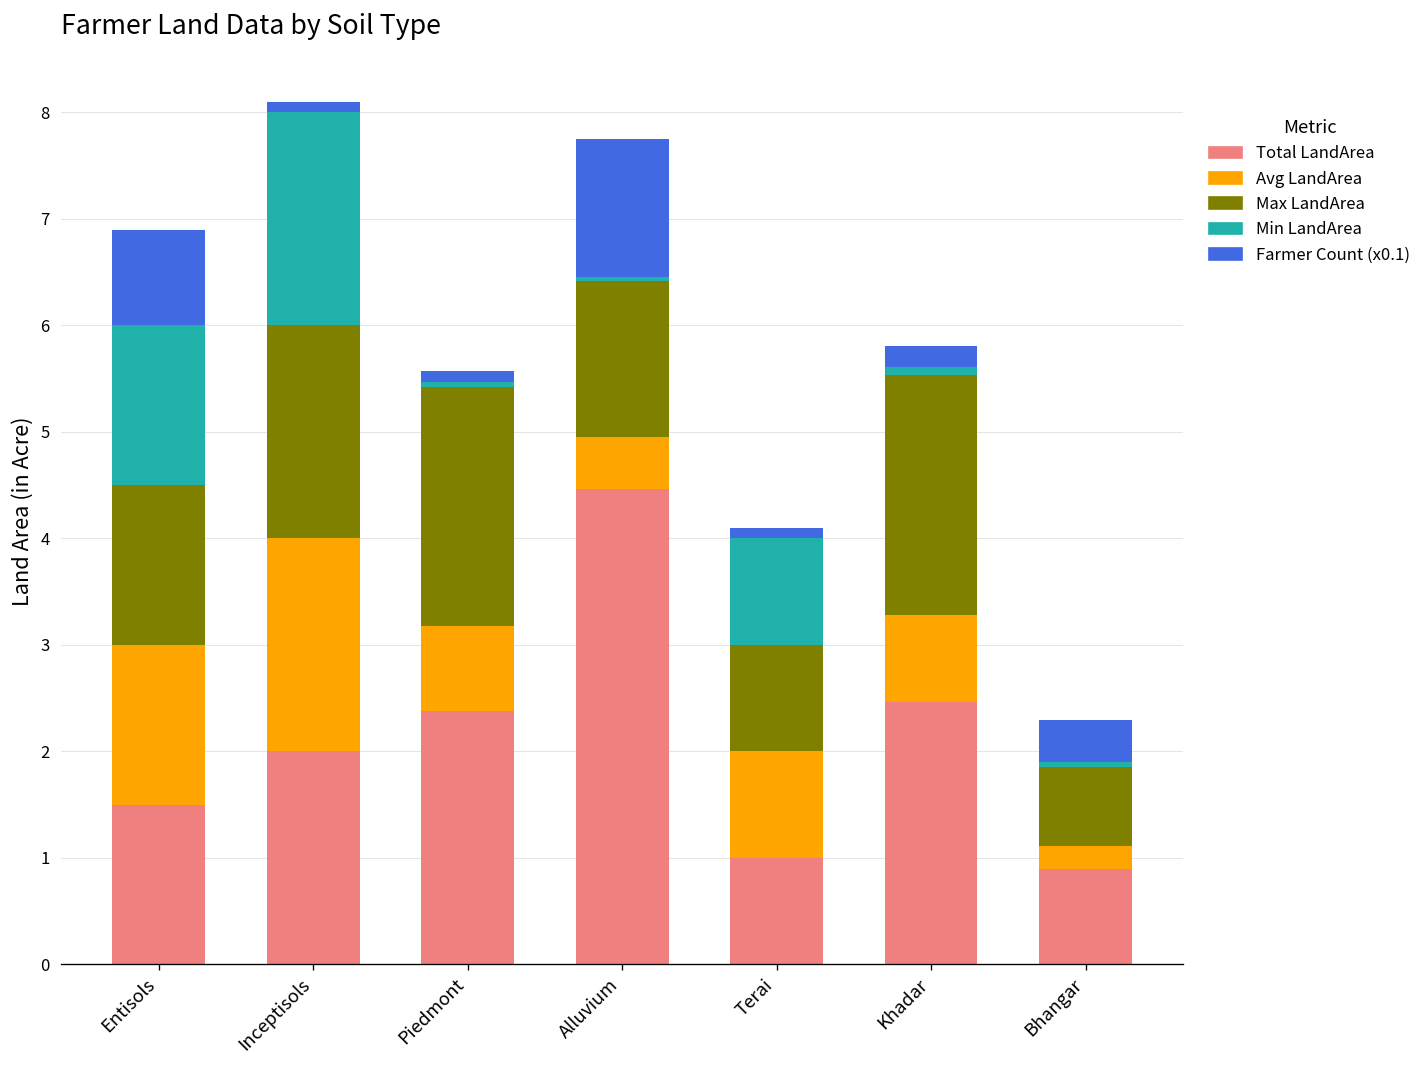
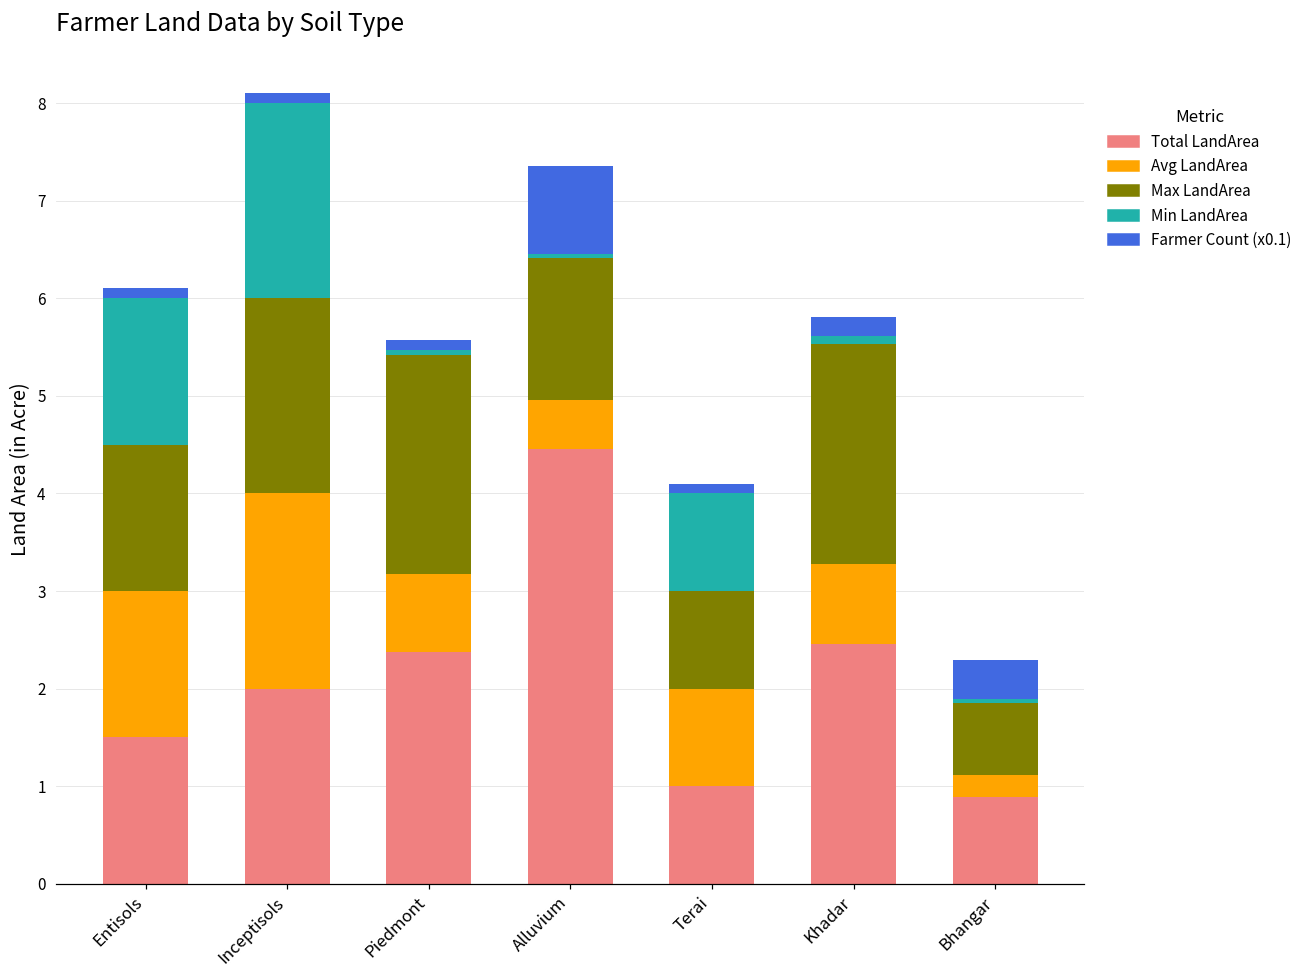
Farmer Count (x0.1), Entisols: 0.9 -> 0.1
Farmer Count (x0.1), Alluvium: 1.3 -> 0.9
